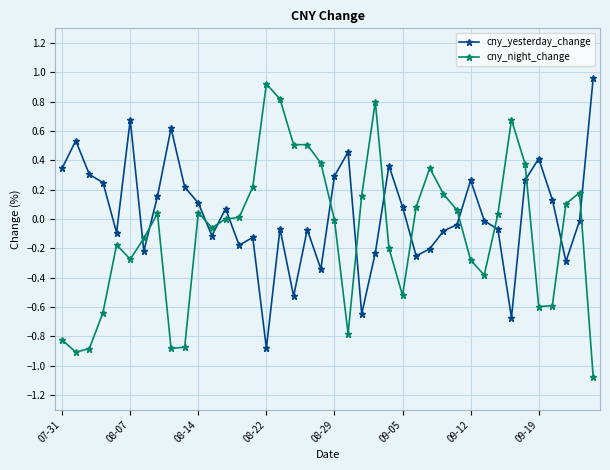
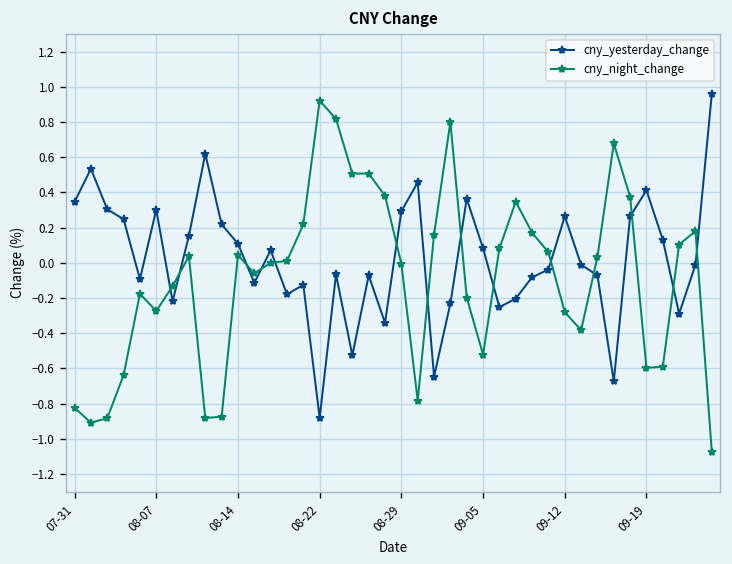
cny_yesterday_change, 08-07: 0.68 -> 0.30
